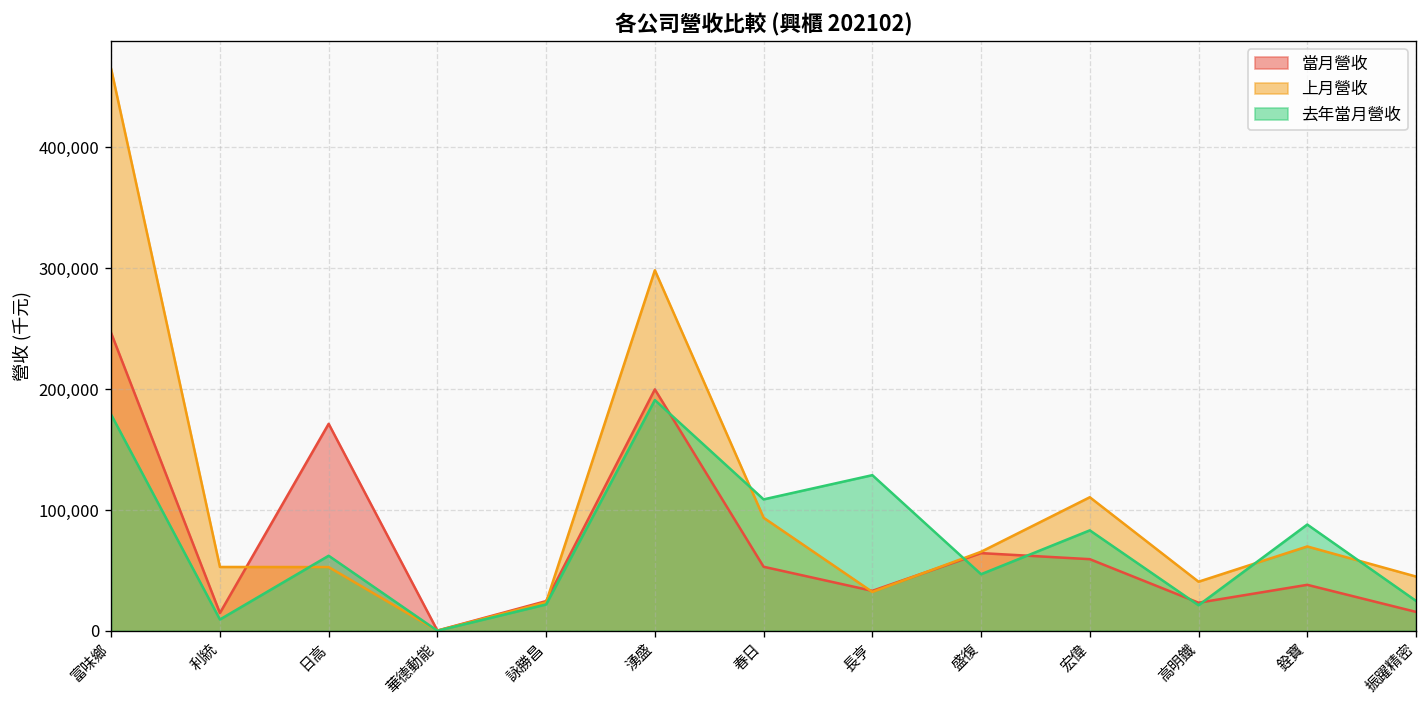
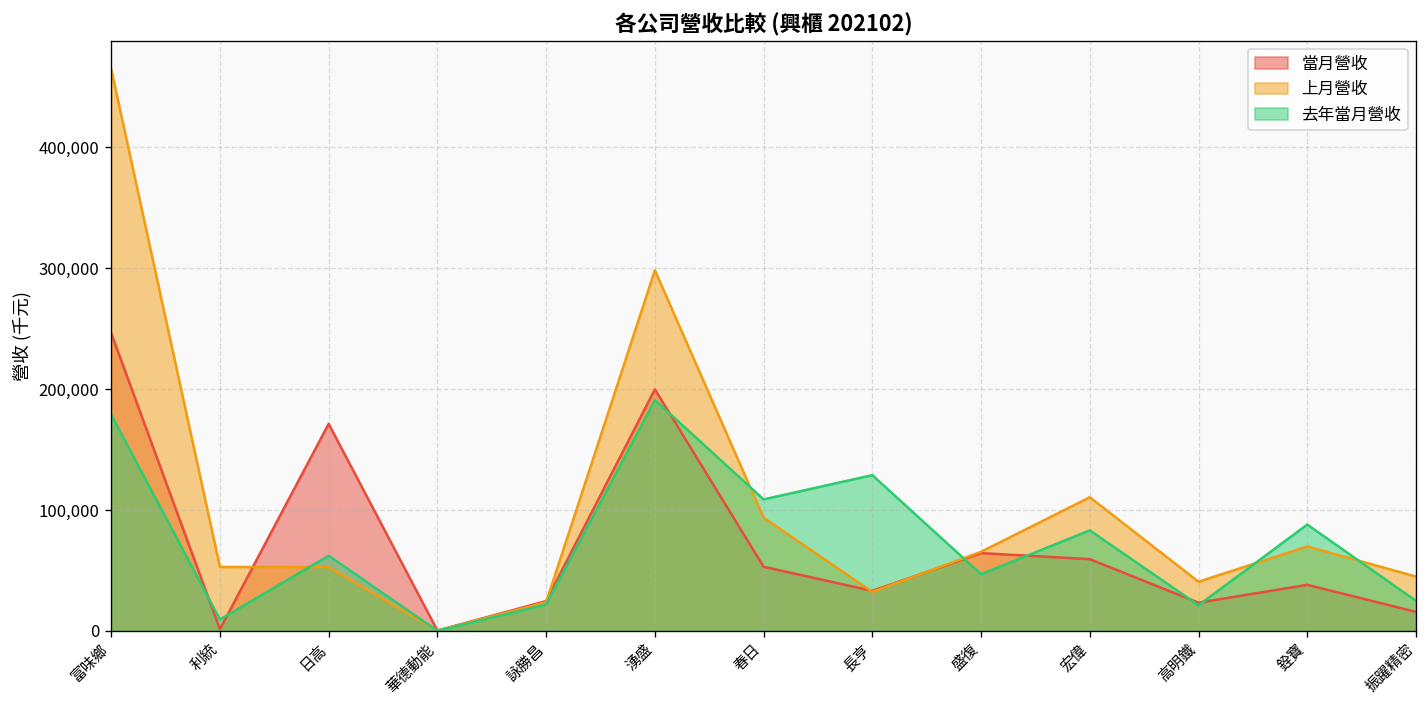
當月營收, 利統: 15,000 -> 1,000
